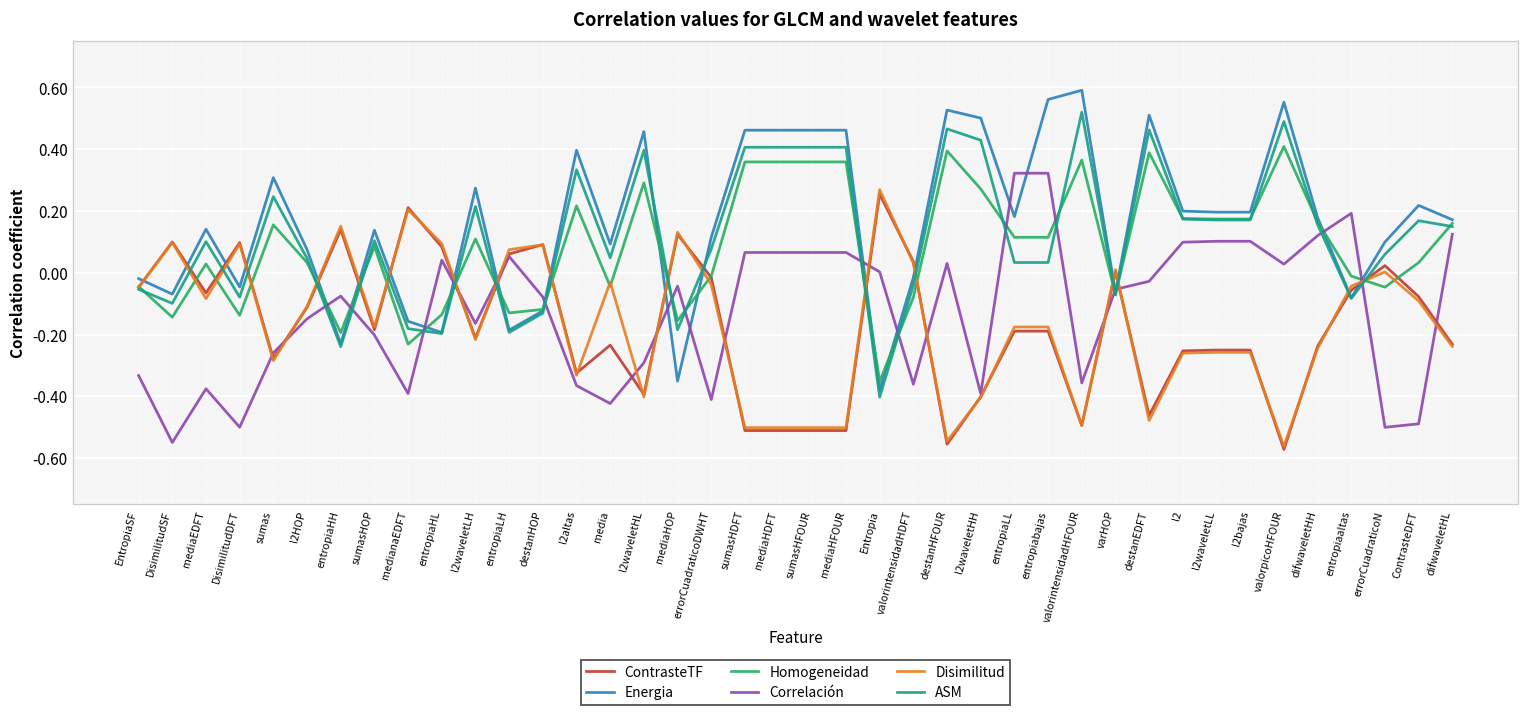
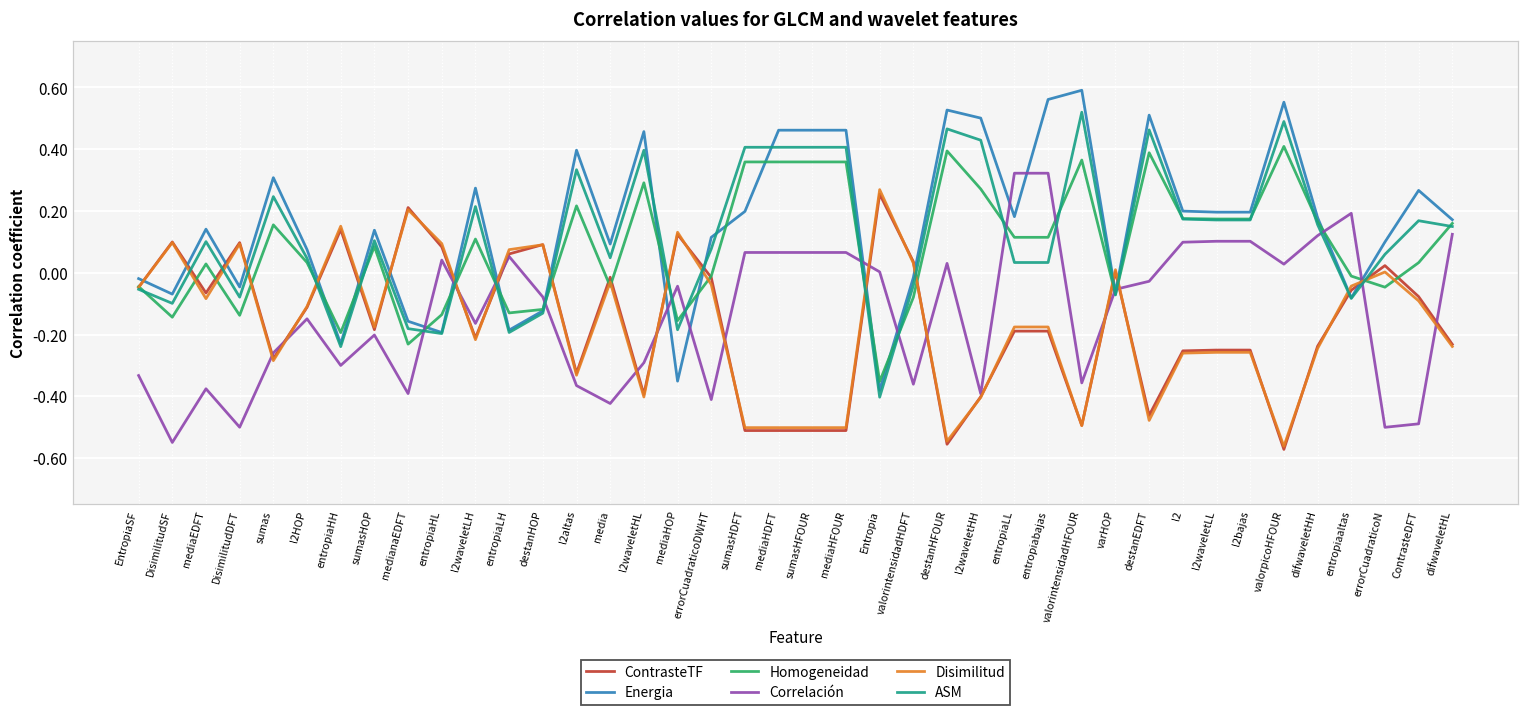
Correlación, entropiaHH: -0.08 -> -0.30
ContrasteTF, media: -0.23 -> -0.01
Energia, sumasHDFT: 0.46 -> 0.20
Energia, ContrasteDFT: 0.22 -> 0.27
